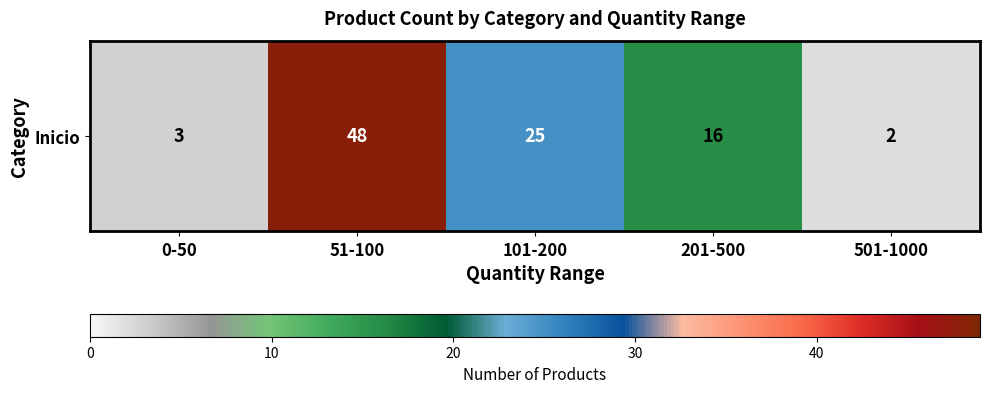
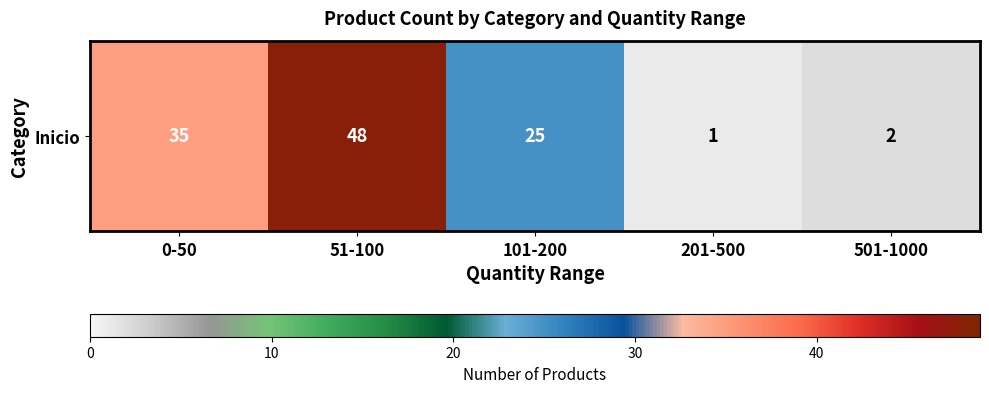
Inicio, 0-50: 3 -> 35
Inicio, 201-500: 16 -> 1
